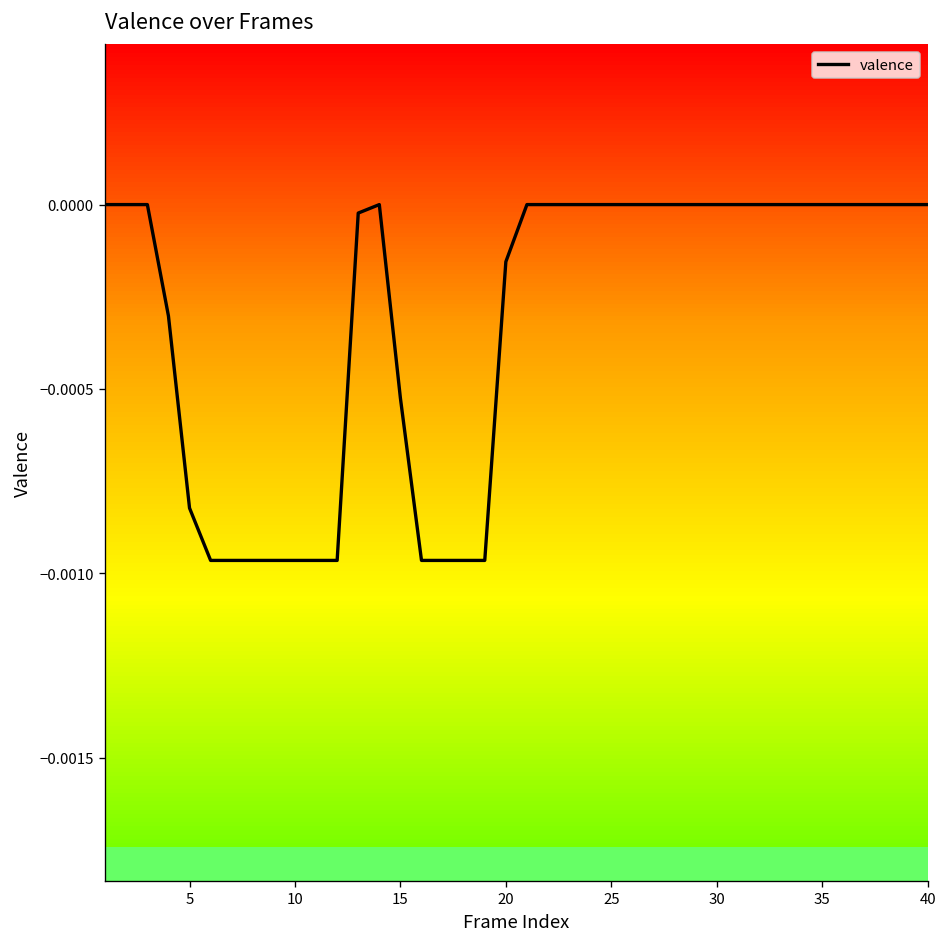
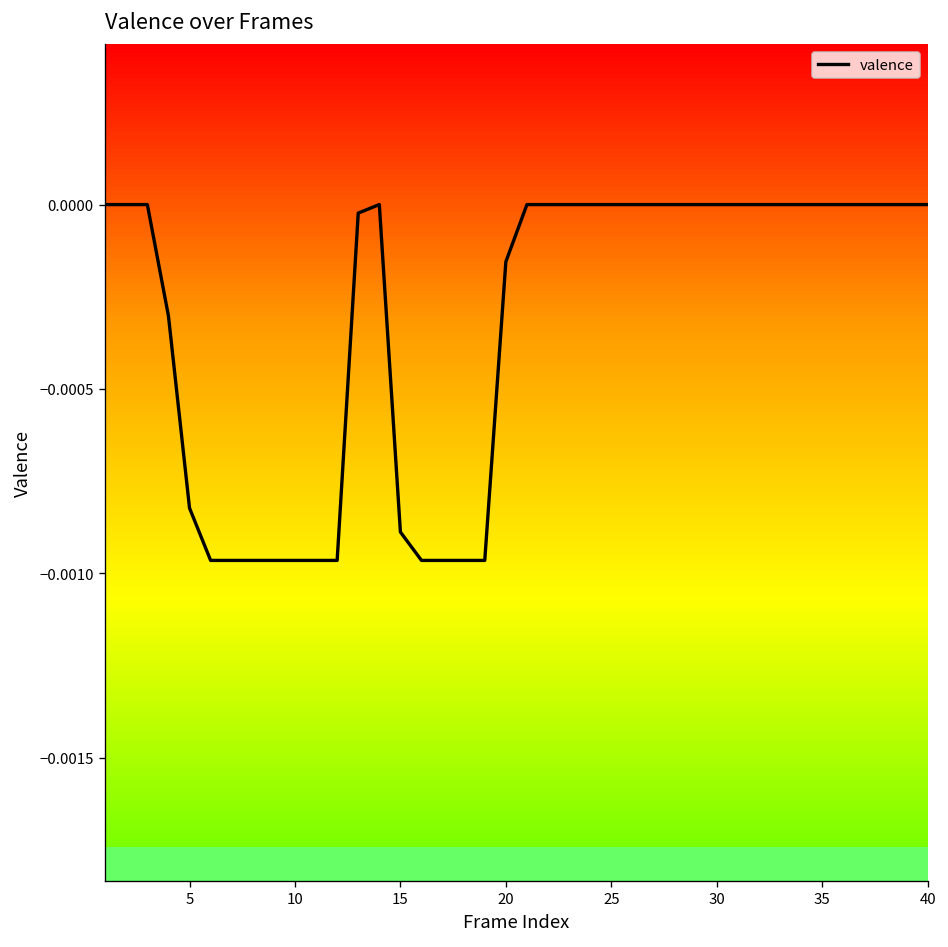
15: -0.00053 -> -0.00089
